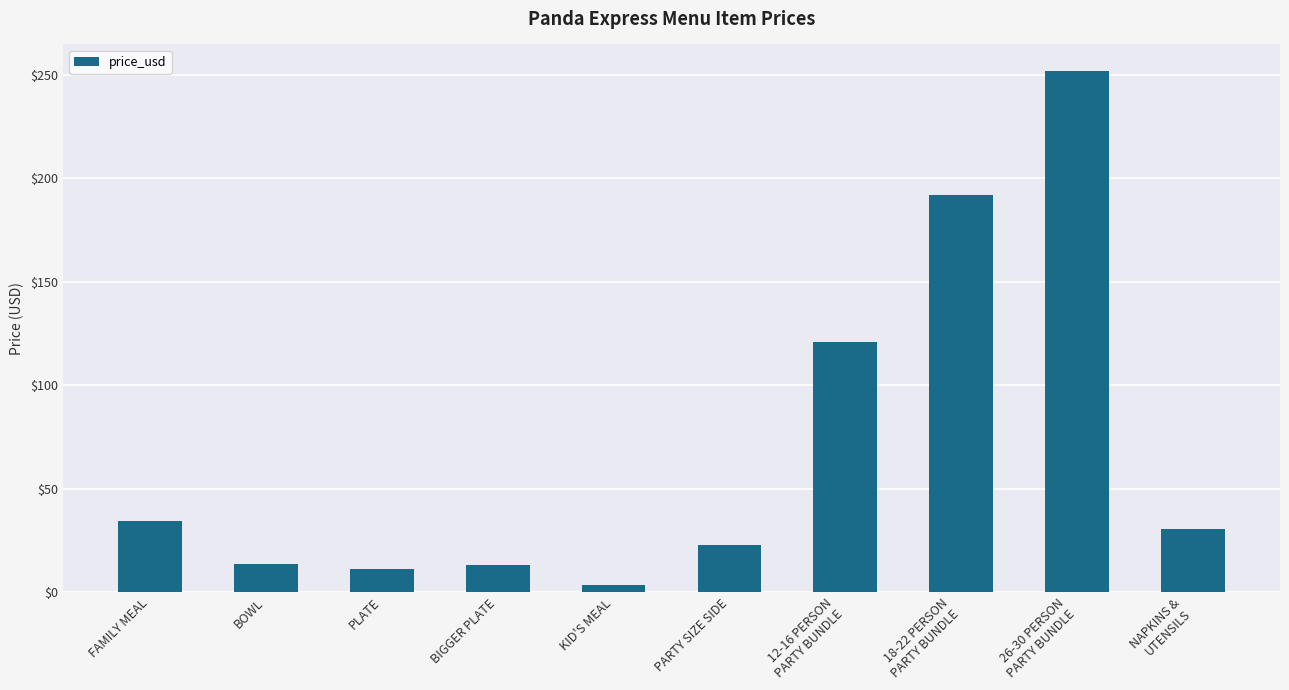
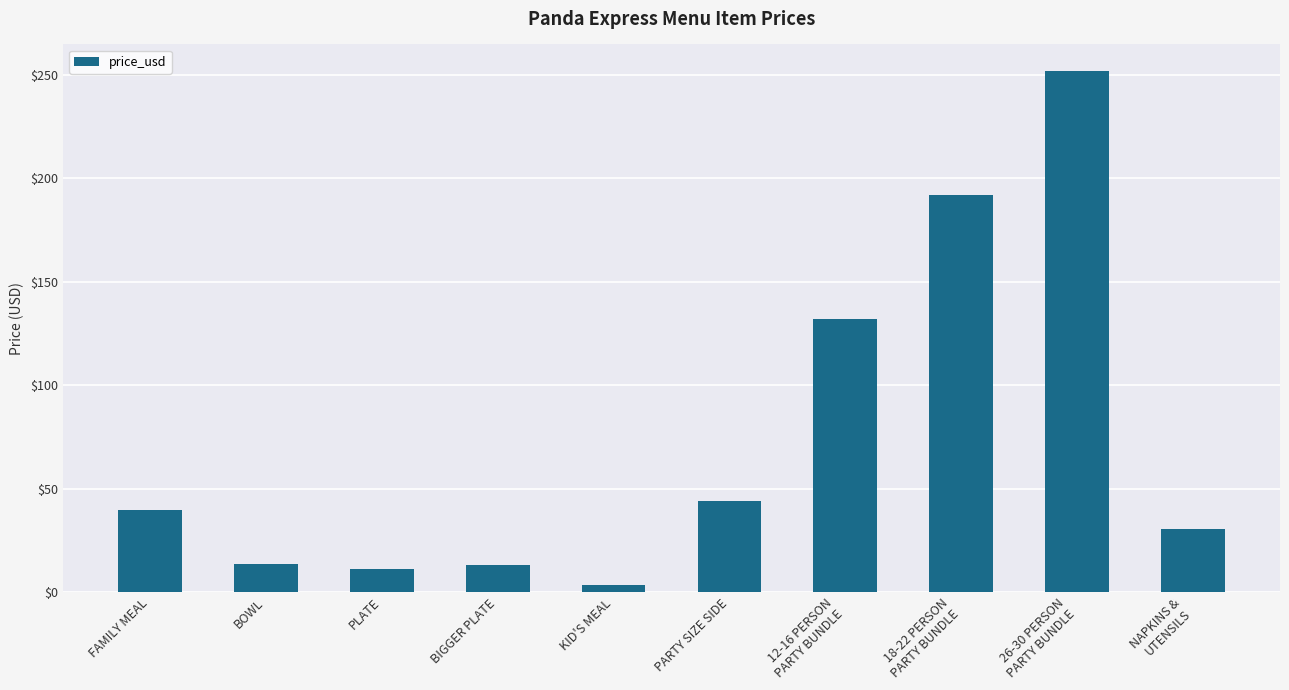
FAMILY MEAL: $34 -> $40
PARTY SIZE SIDE: $23 -> $44
12-16 PERSON PARTY BUNDLE: $121 -> $132
